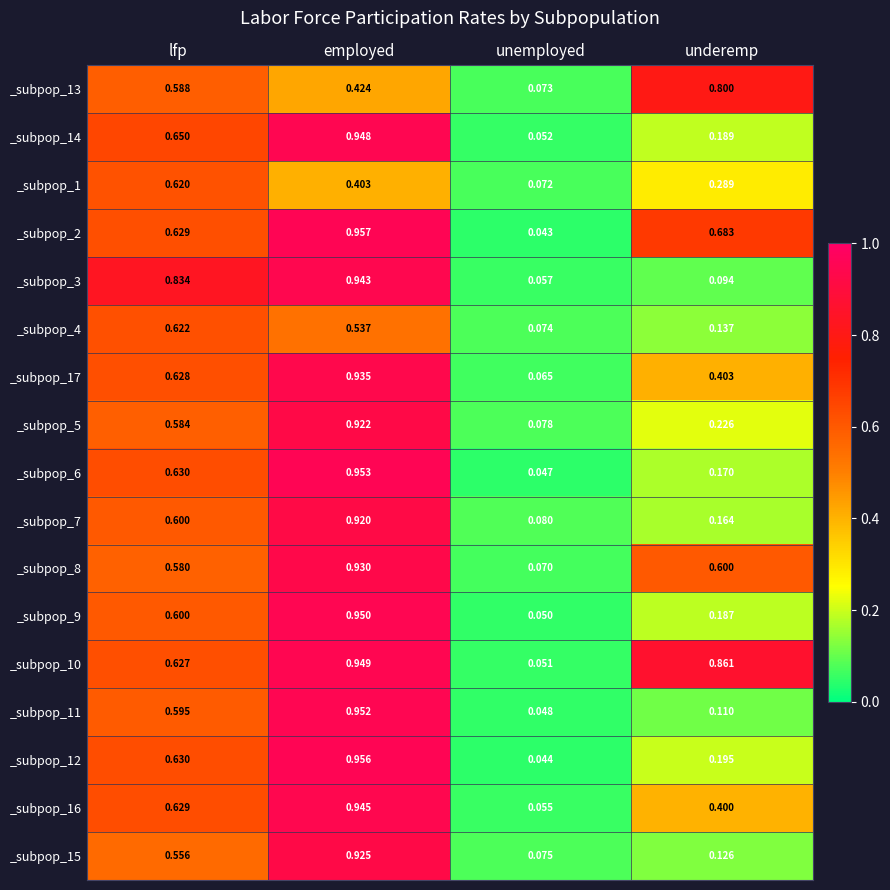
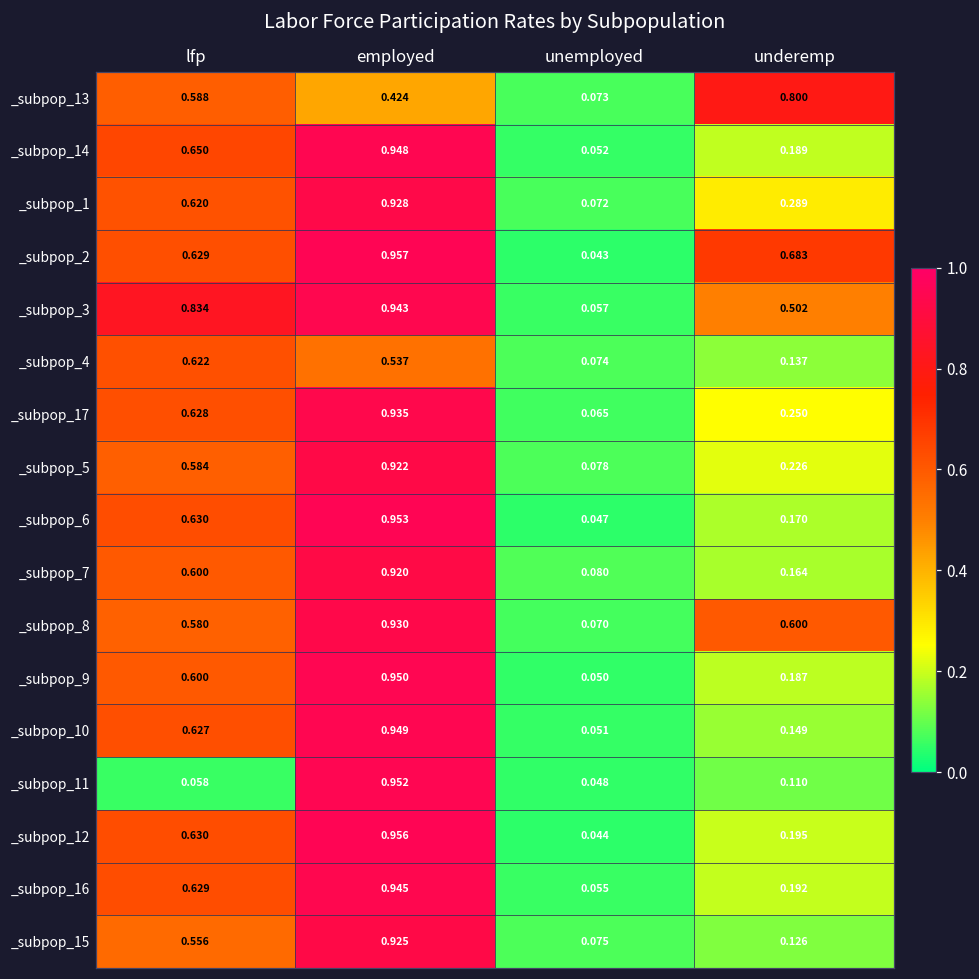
_subpop_1, employed: 0.403 -> 0.928
_subpop_3, underemp: 0.094 -> 0.502
_subpop_17, underemp: 0.403 -> 0.250
_subpop_10, underemp: 0.861 -> 0.149
_subpop_11, lfp: 0.595 -> 0.058
_subpop_16, underemp: 0.400 -> 0.192
